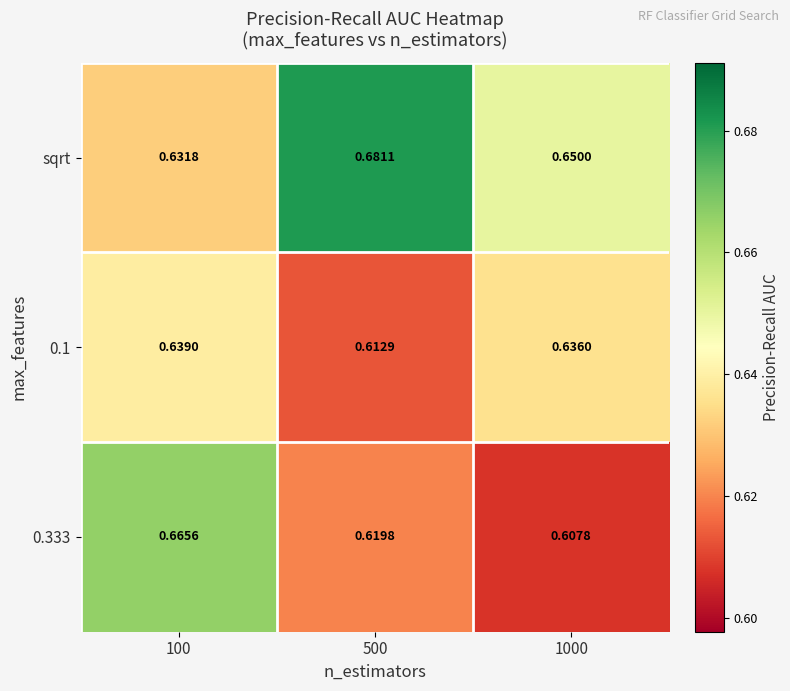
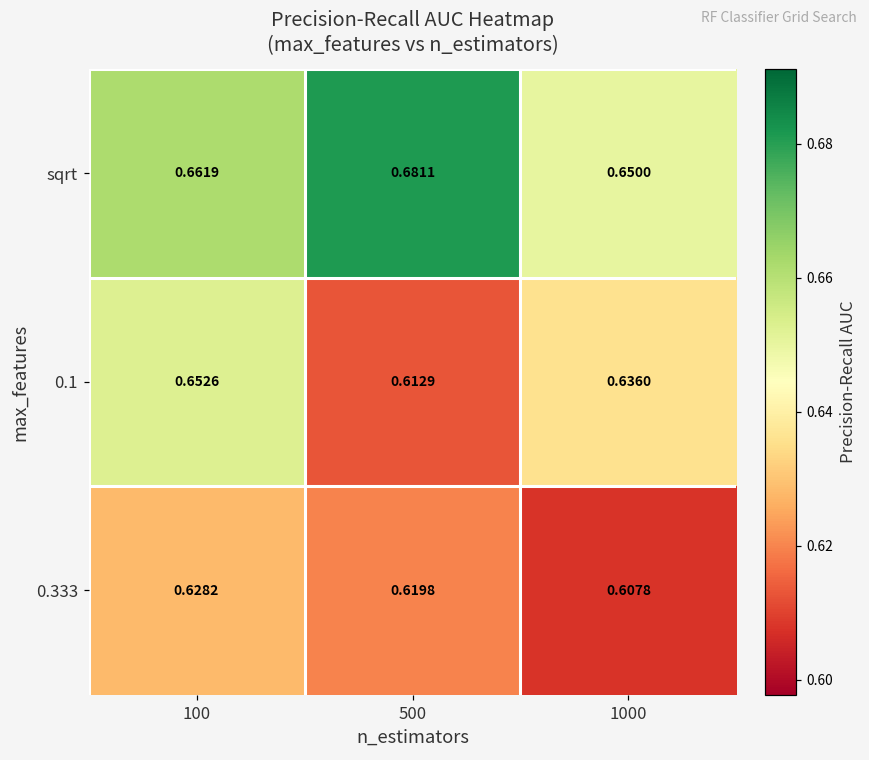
sqrt, 100: 0.6318 -> 0.6619
0.1, 100: 0.6390 -> 0.6526
0.333, 100: 0.6656 -> 0.6282
